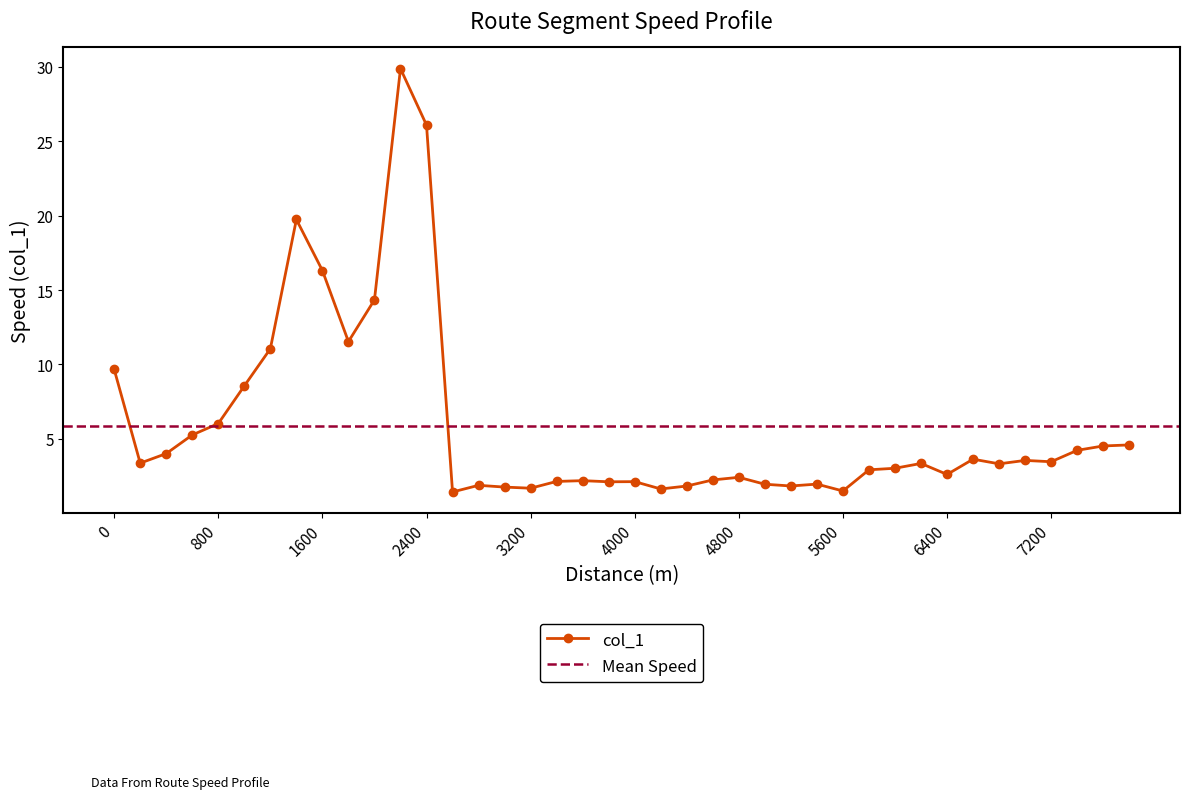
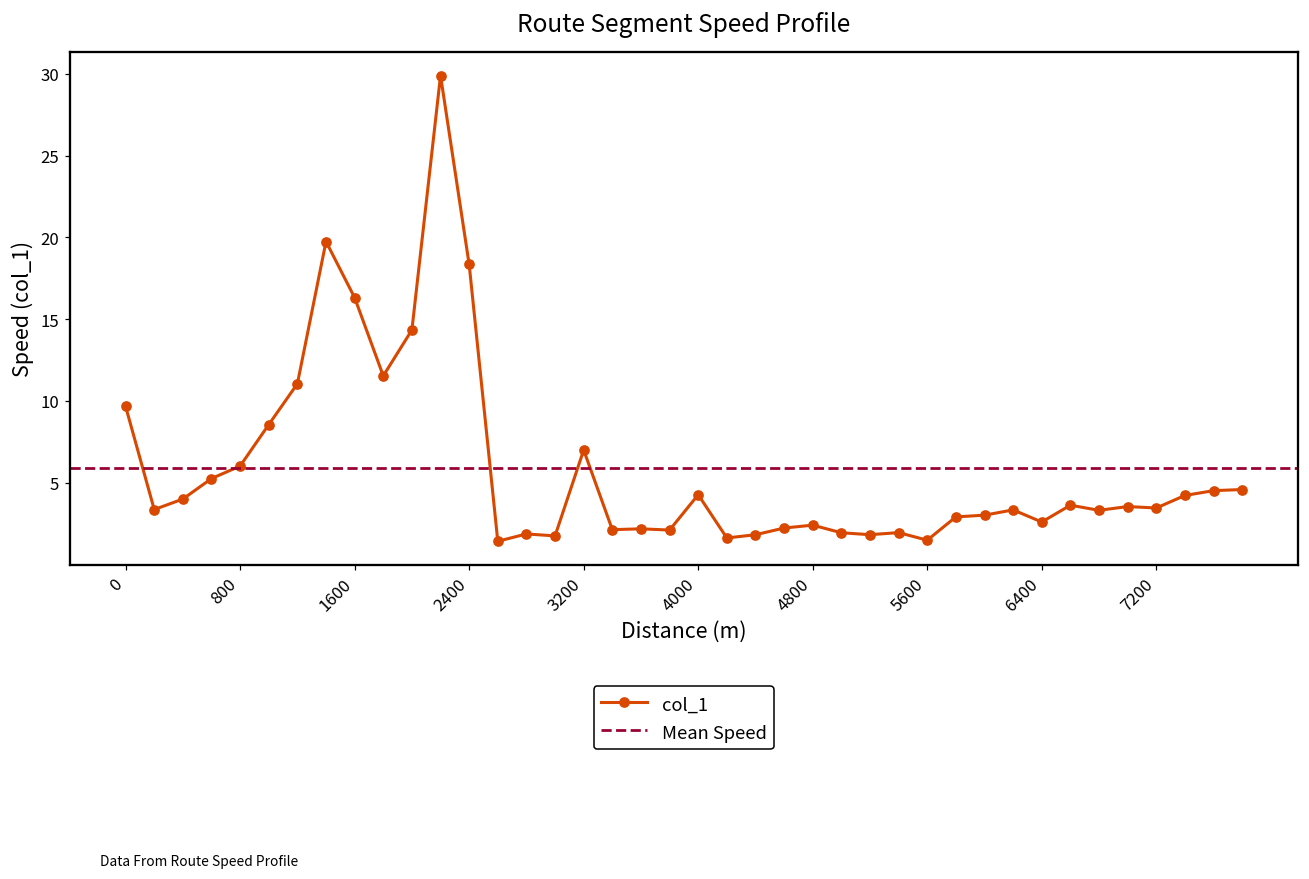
2400: 26.1 -> 18.3
3200: 1.7 -> 7.0
4000: 2.1 -> 4.3
